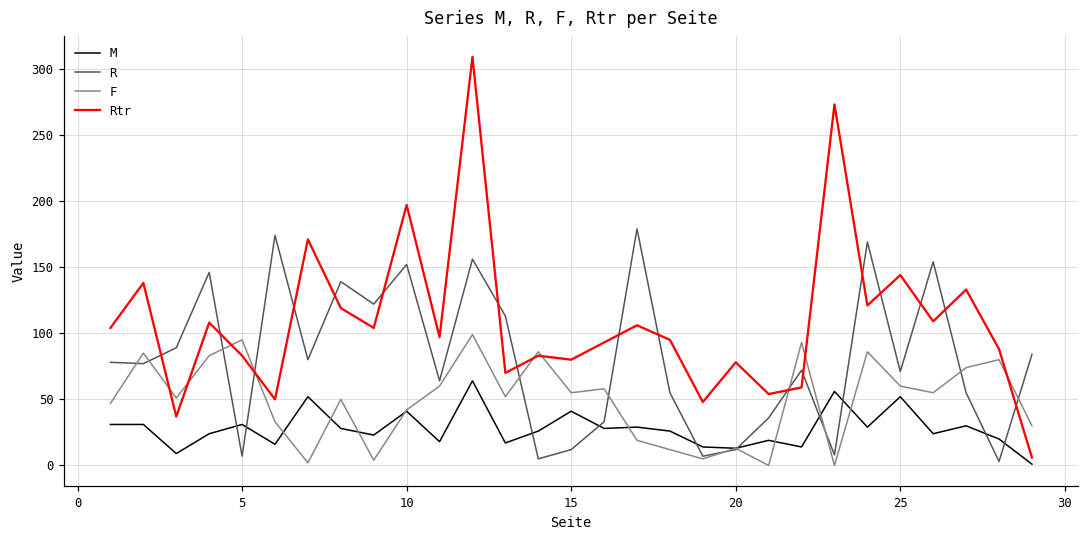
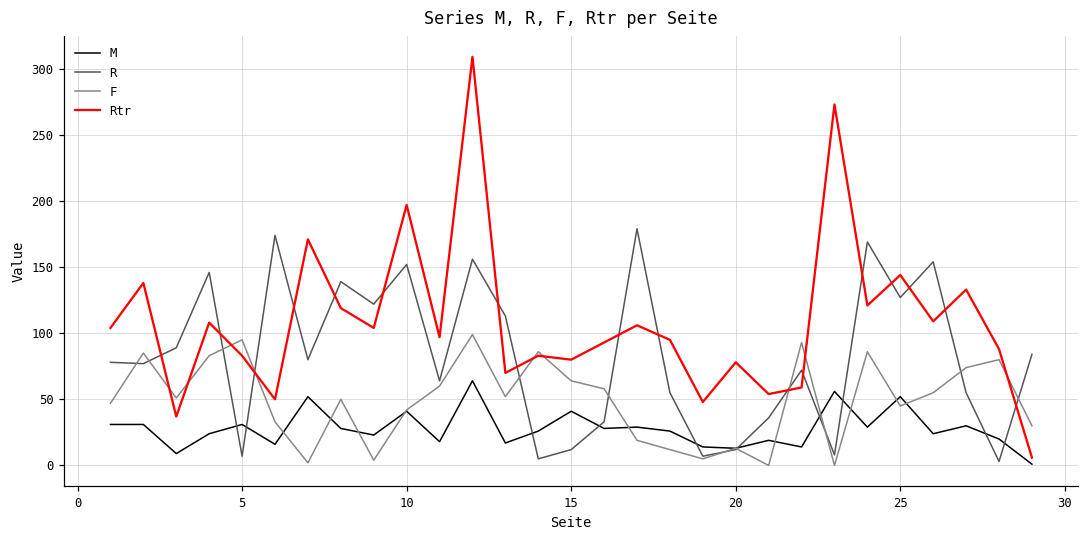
F, 15: 55 -> 64
R, 25: 71 -> 127
F, 25: 60 -> 45
